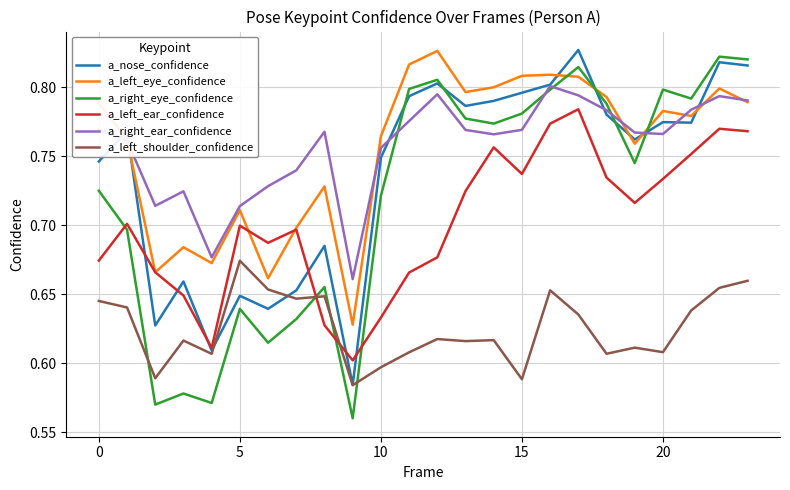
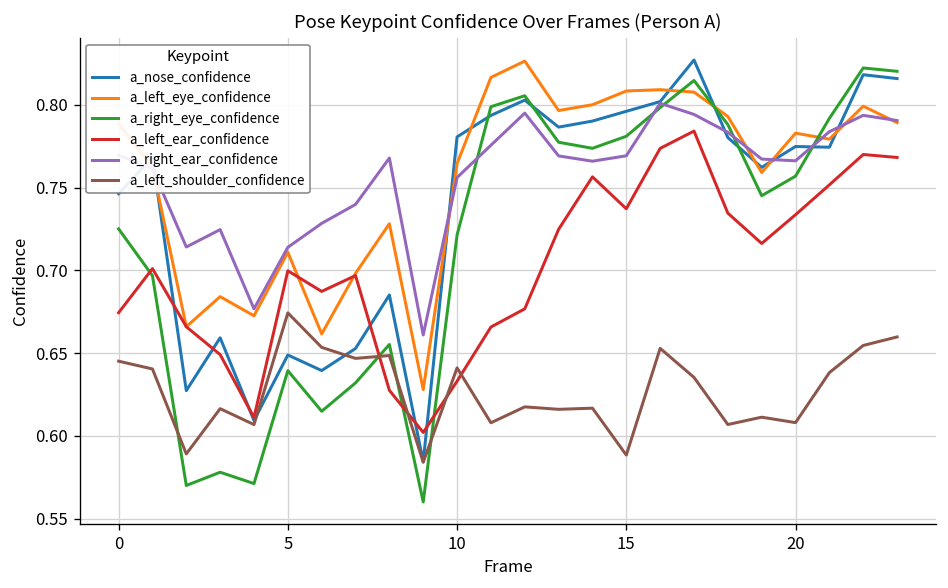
a_nose_confidence, 10: 0.749 -> 0.781
a_left_shoulder_confidence, 10: 0.597 -> 0.641
a_right_eye_confidence, 20: 0.798 -> 0.757
